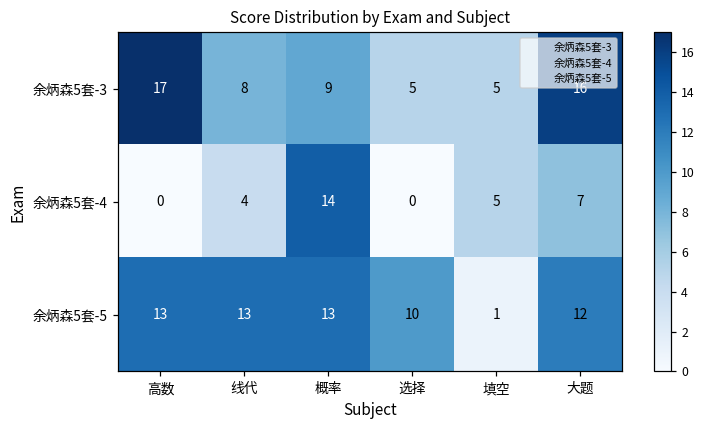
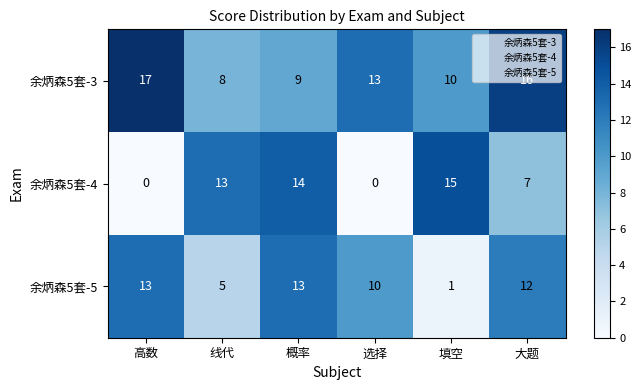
余炳森5套-3, 选择: 5 -> 13
余炳森5套-3, 填空: 5 -> 10
余炳森5套-4, 线代: 4 -> 13
余炳森5套-4, 填空: 5 -> 15
余炳森5套-5, 线代: 13 -> 5
